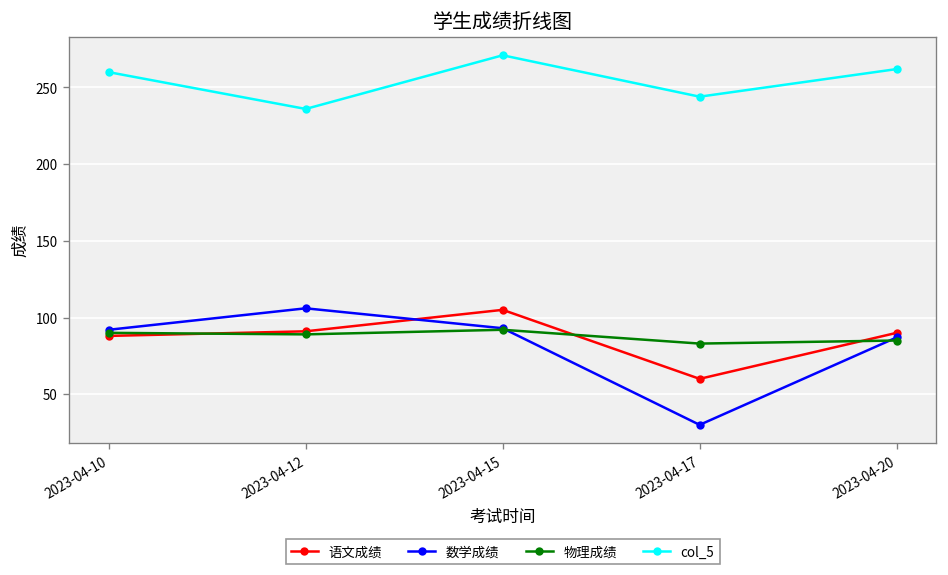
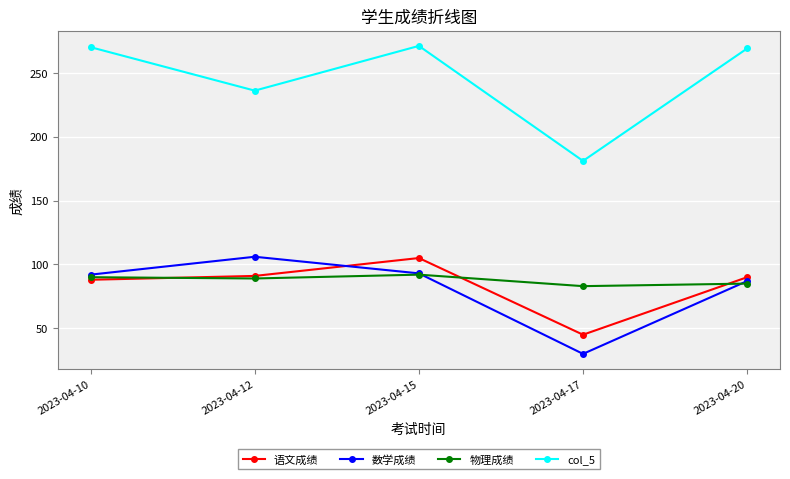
col_5, 2023-04-10: 260 -> 270
语文成绩, 2023-04-17: 60 -> 45
col_5, 2023-04-17: 244 -> 181
col_5, 2023-04-20: 262 -> 269
